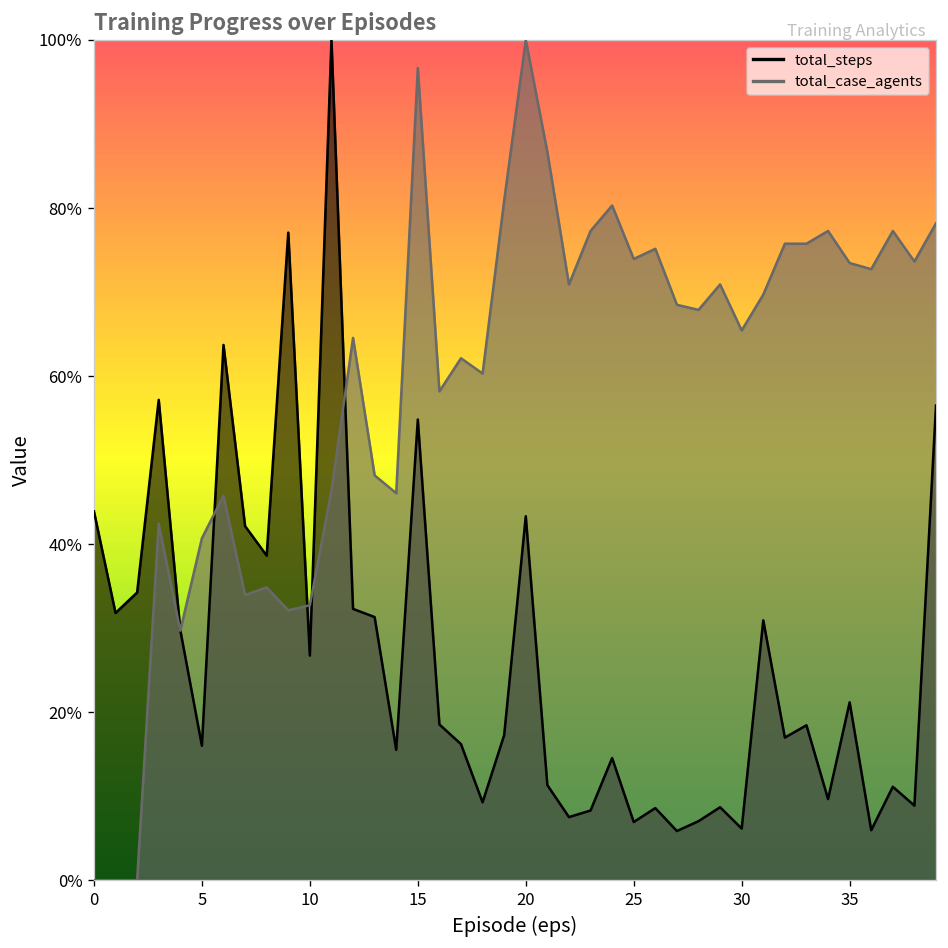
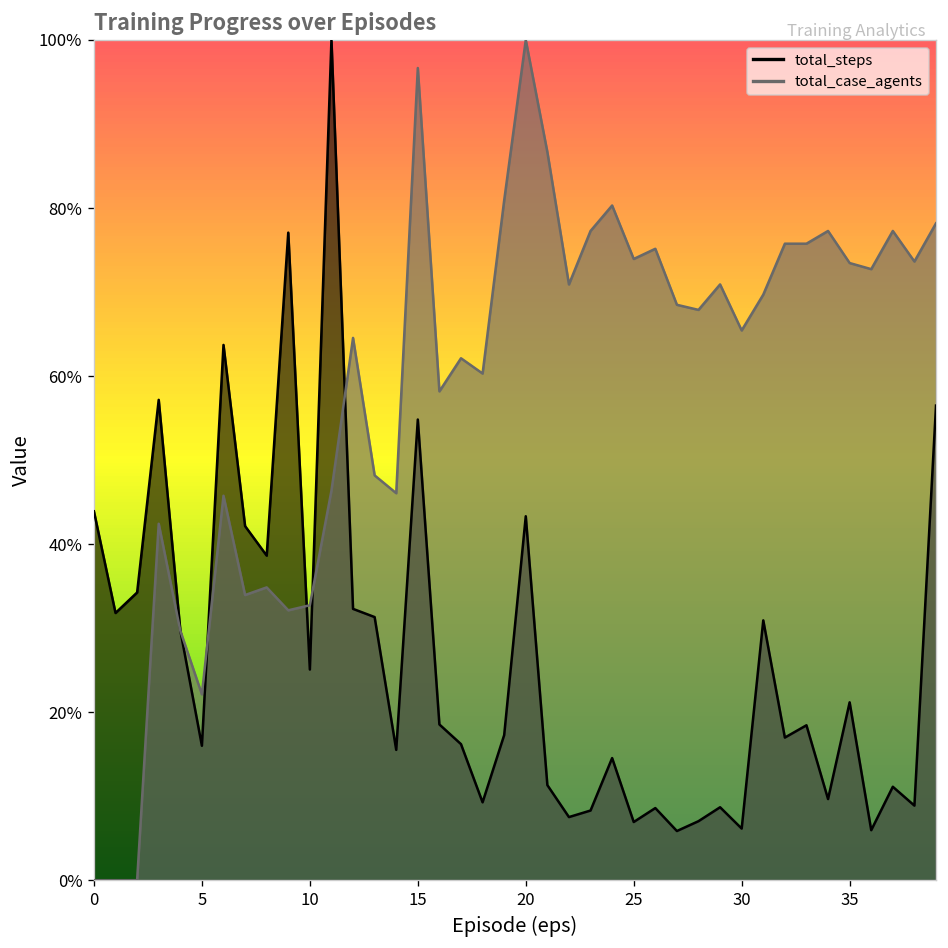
total_case_agents, 5: 41% -> 22%
total_steps, 10: 27% -> 25%
